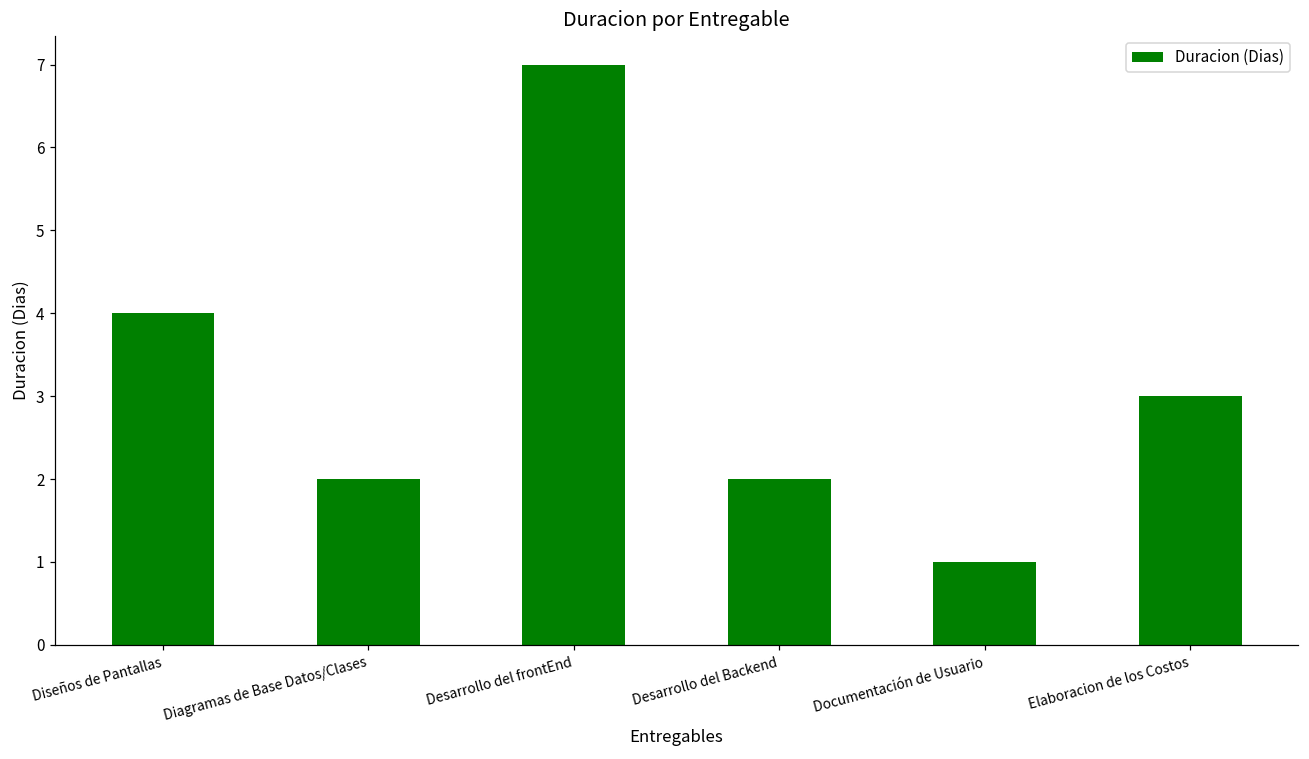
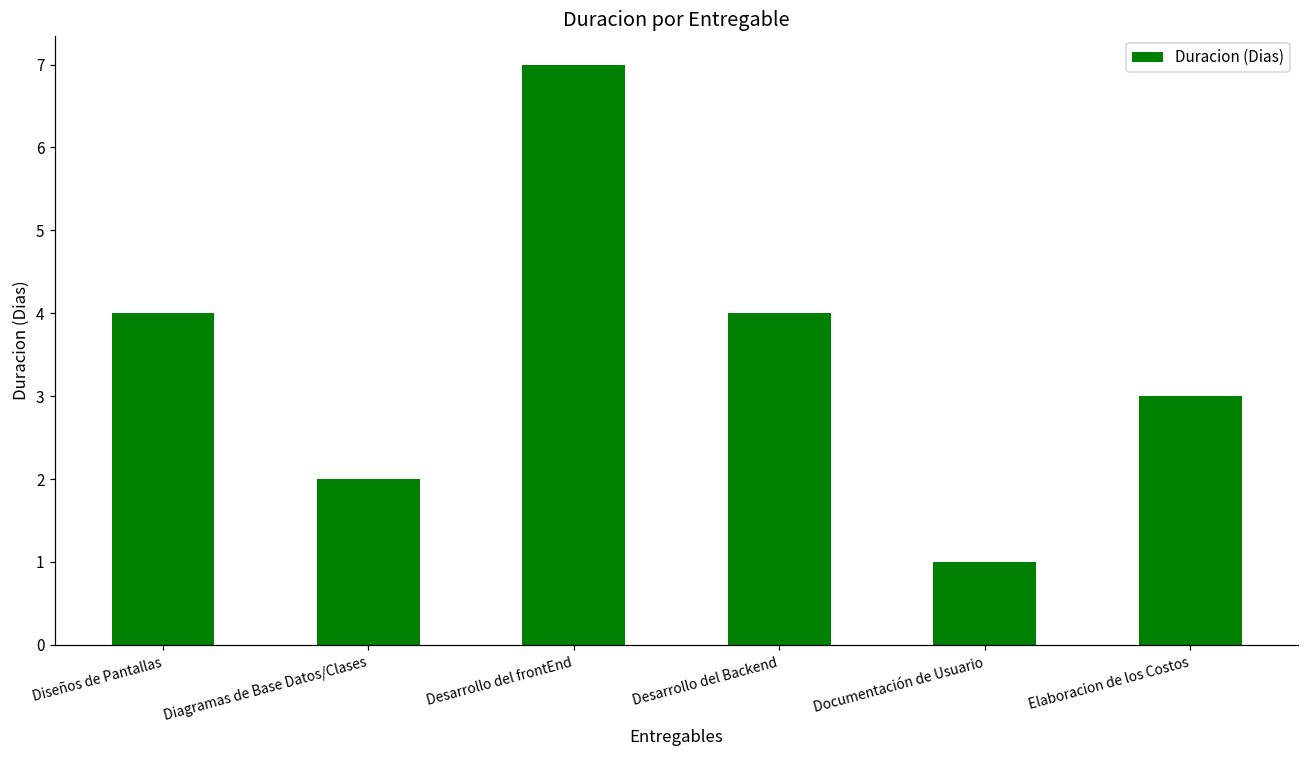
Desarrollo del Backend: 2 -> 4
